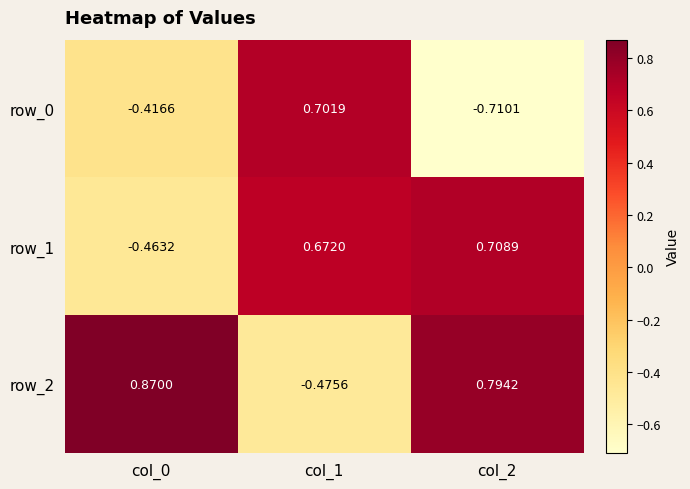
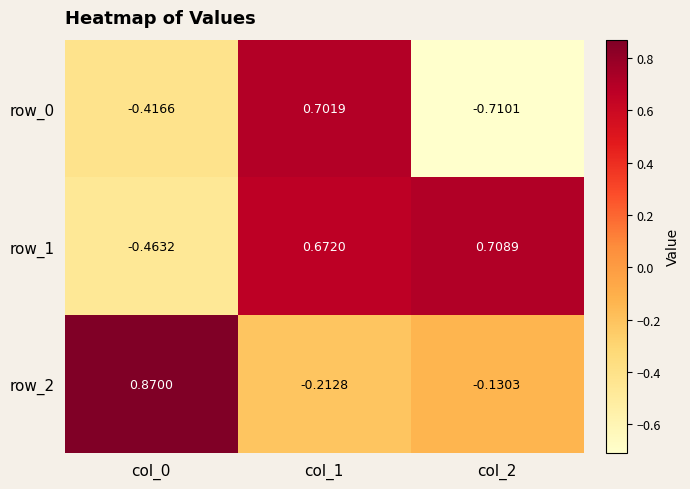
row_2, col_1: -0.4756 -> -0.2128
row_2, col_2: 0.7942 -> -0.1303
